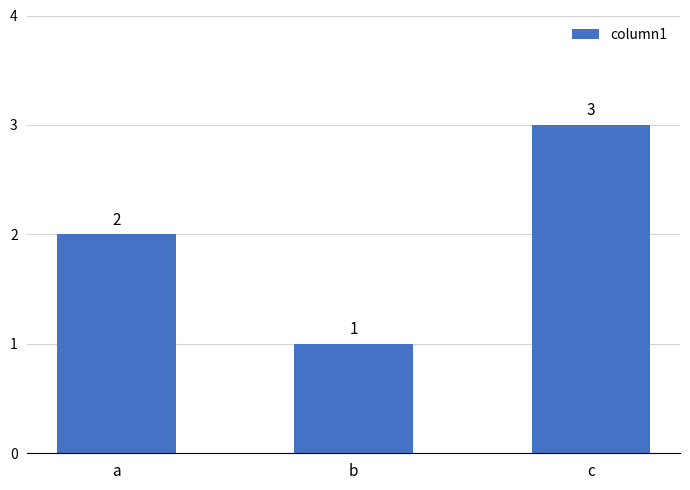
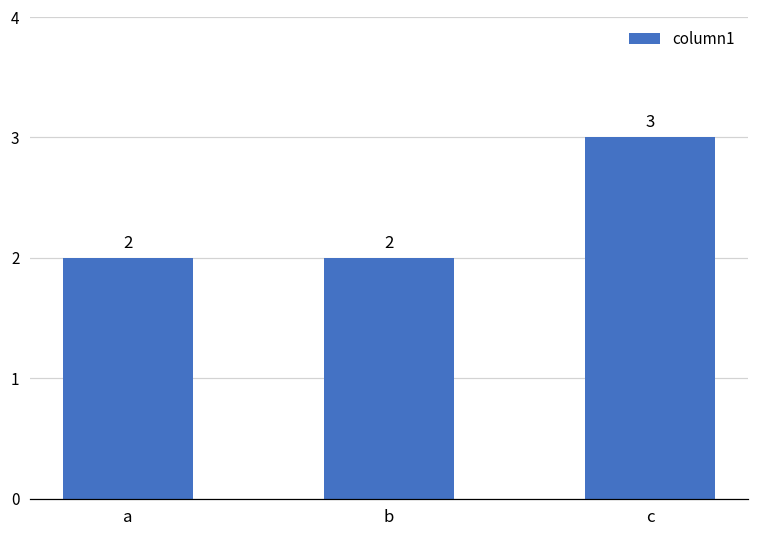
b: 1 -> 2
